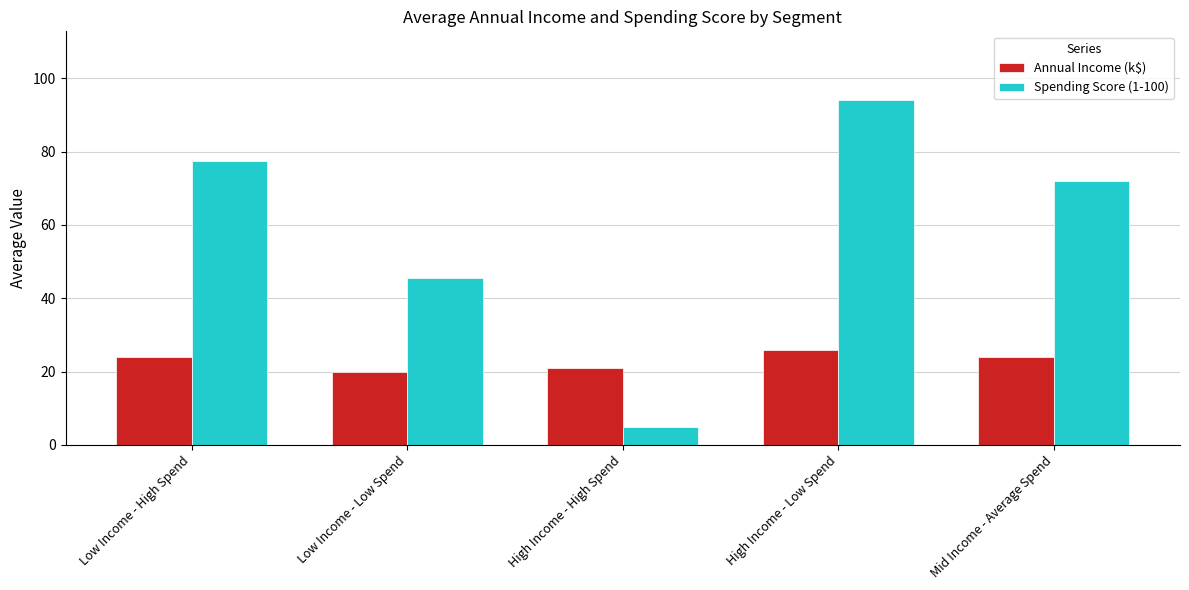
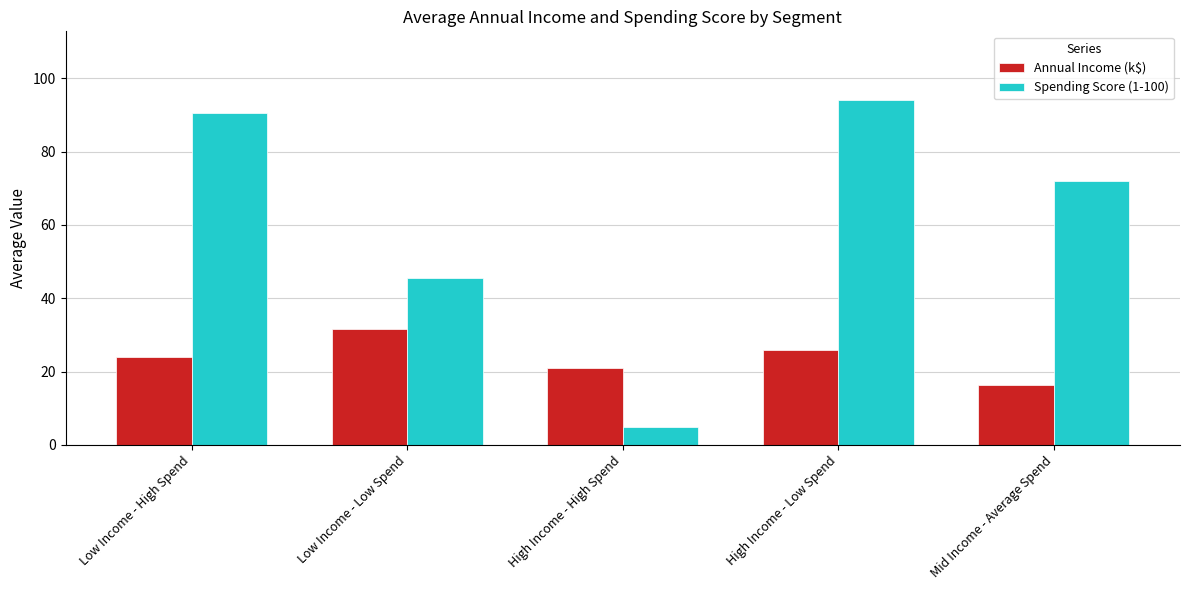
Spending Score (1-100), Low Income - High Spend: 78 -> 90
Annual Income (k$), Low Income - Low Spend: 20 -> 32
Annual Income (k$), Mid Income - Average Spend: 24 -> 16
